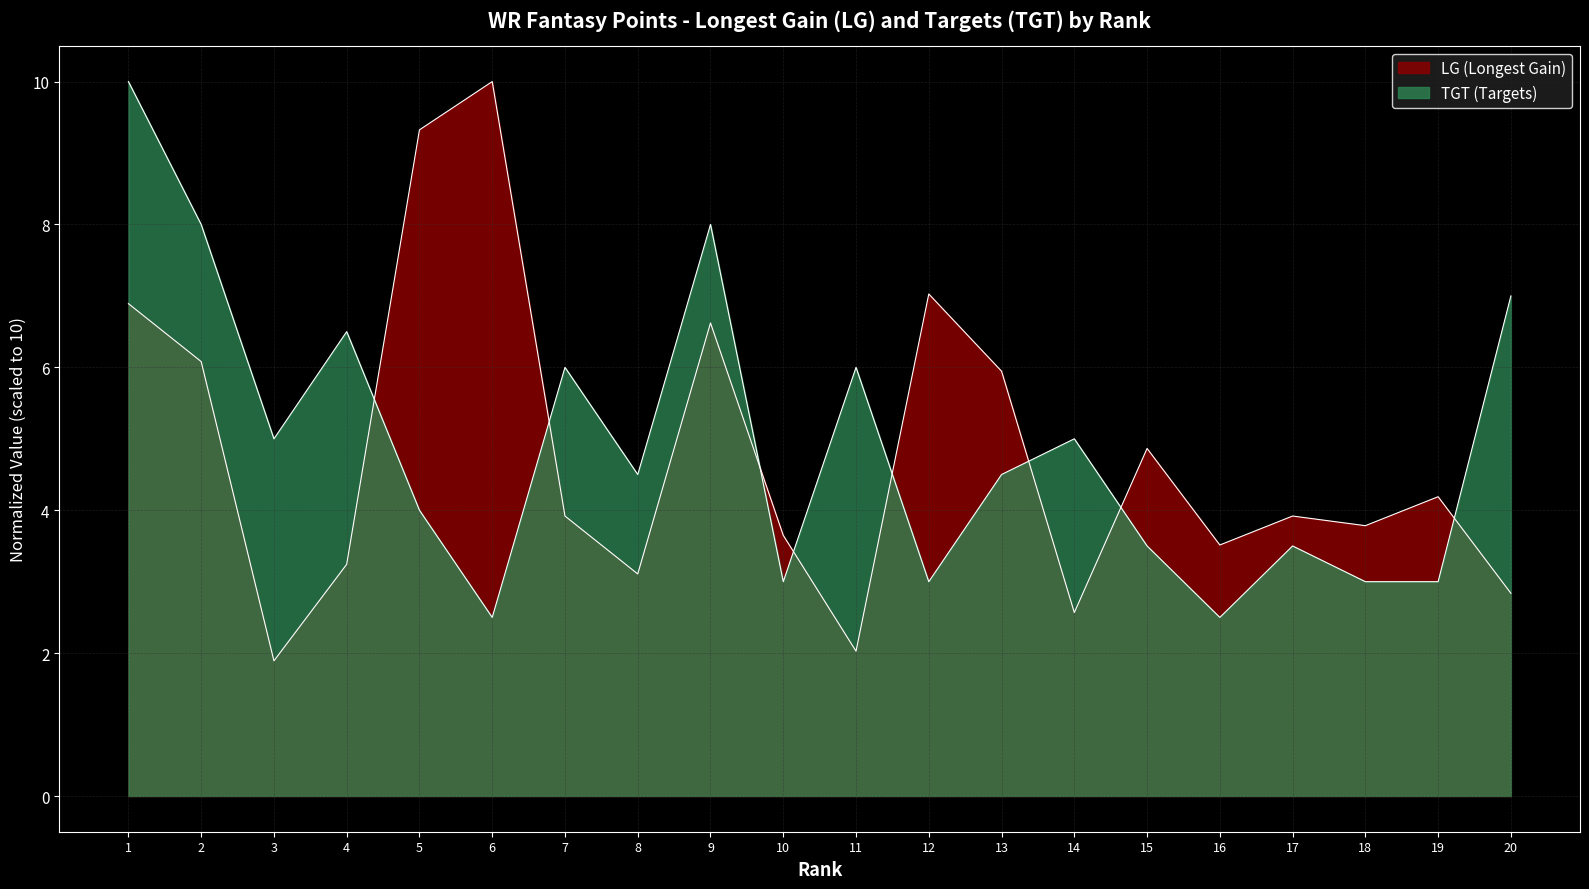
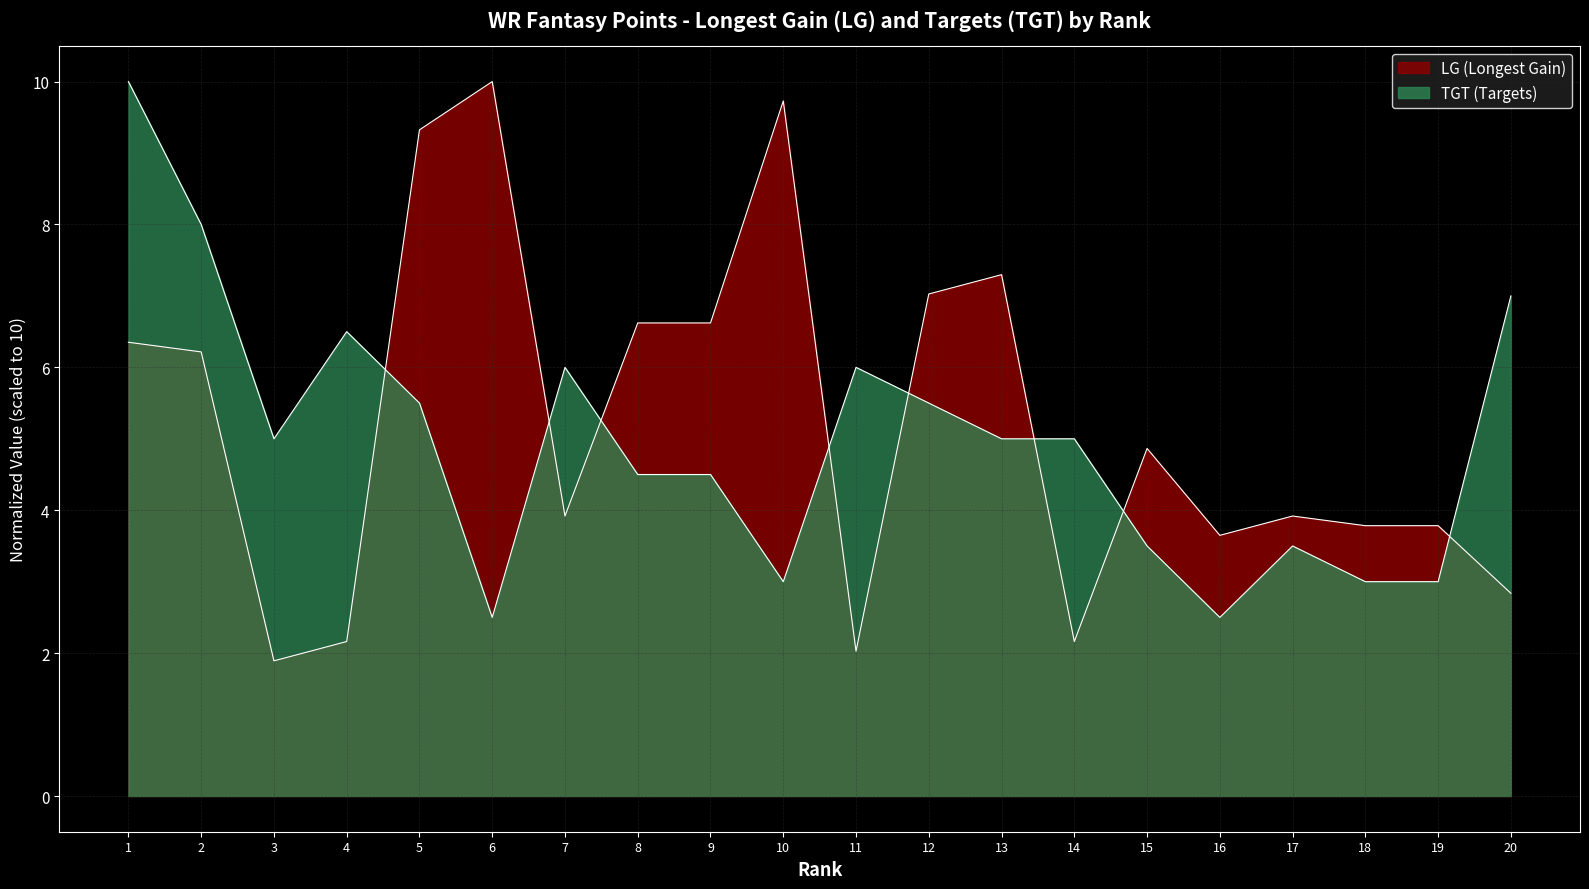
LG (Longest Gain), 1: 6.9 -> 6.4
LG (Longest Gain), 2: 6.1 -> 6.2
LG (Longest Gain), 4: 3.2 -> 2.2
TGT (Targets), 5: 4.0 -> 5.5
LG (Longest Gain), 8: 3.1 -> 6.6
TGT (Targets), 9: 8.0 -> 4.5
LG (Longest Gain), 10: 3.6 -> 9.7
TGT (Targets), 12: 3.0 -> 5.5
LG (Longest Gain), 13: 5.9 -> 7.3
TGT (Targets), 13: 4.5 -> 5.0
LG (Longest Gain), 14: 2.6 -> 2.2
LG (Longest Gain), 16: 3.5 -> 3.6
LG (Longest Gain), 19: 4.2 -> 3.8
